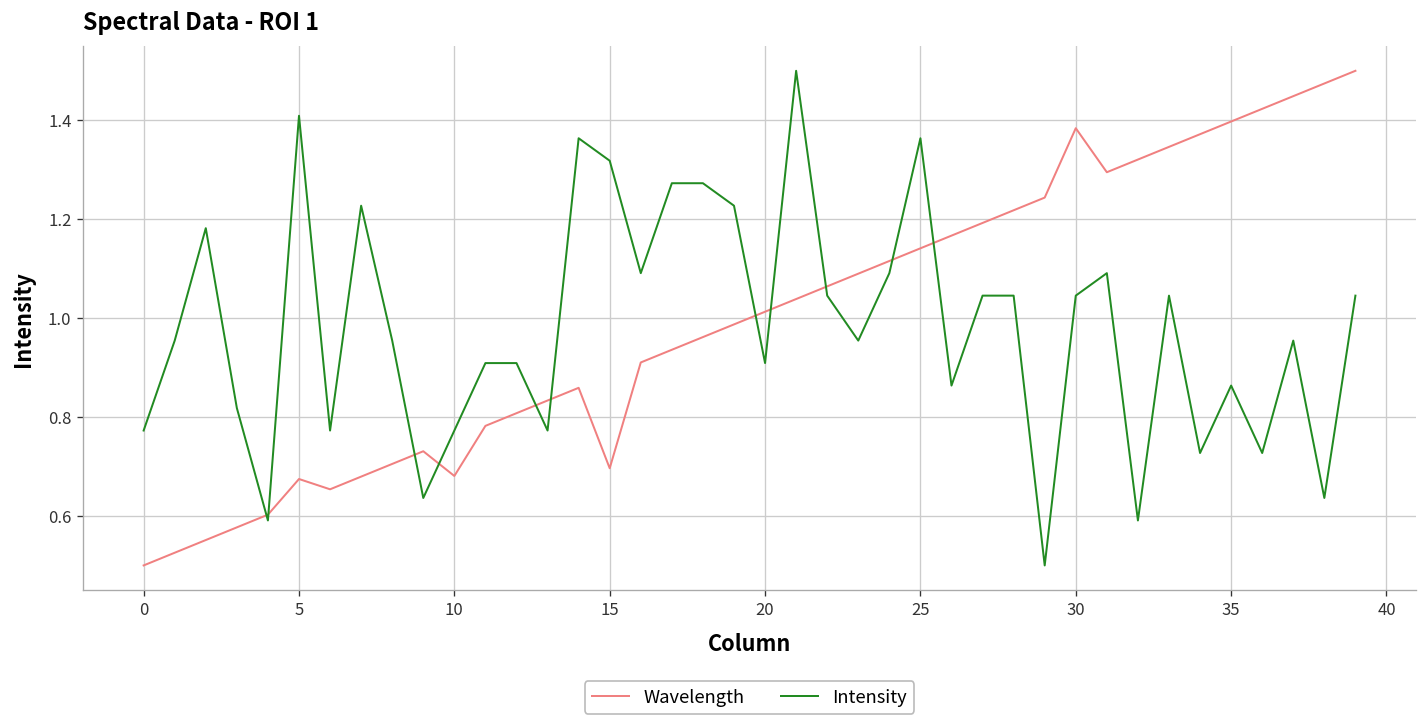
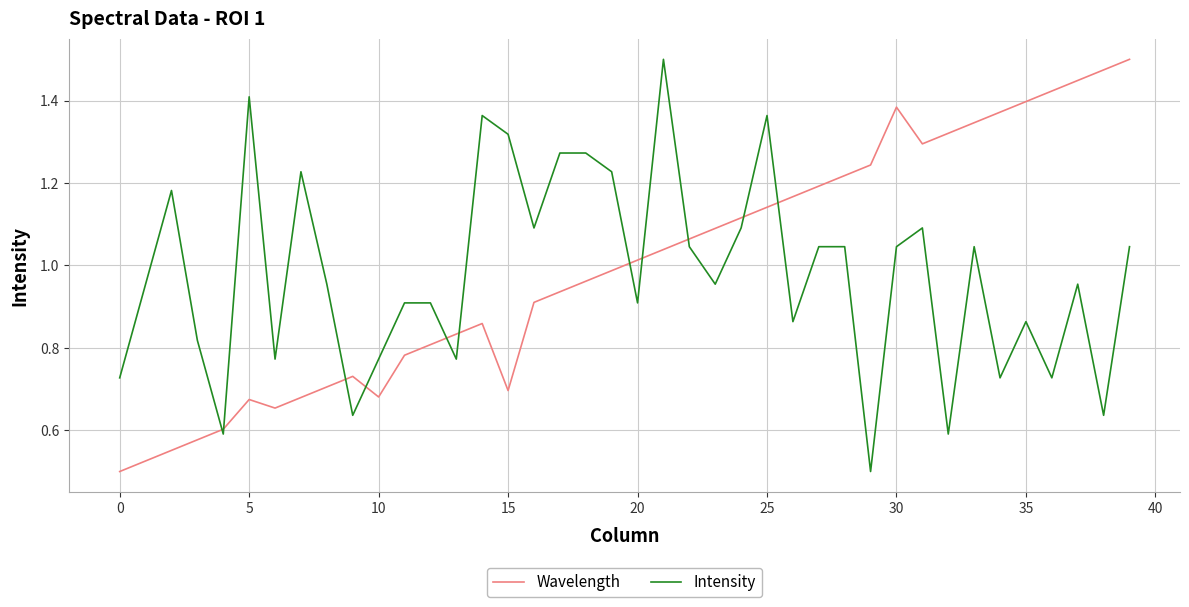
Intensity, 0: 0.77 -> 0.73
